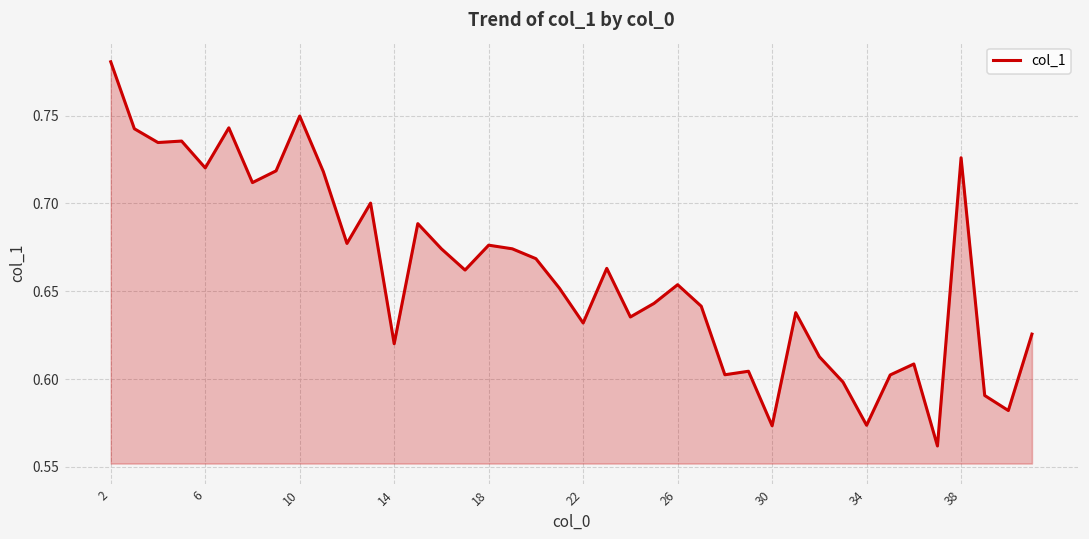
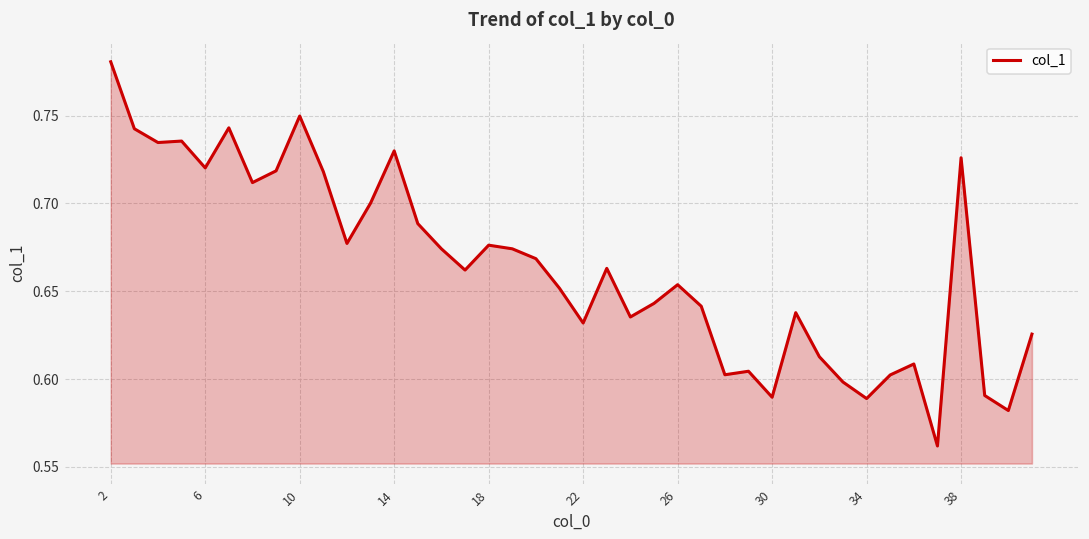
14: 0.620 -> 0.730
30: 0.573 -> 0.590
34: 0.574 -> 0.589
